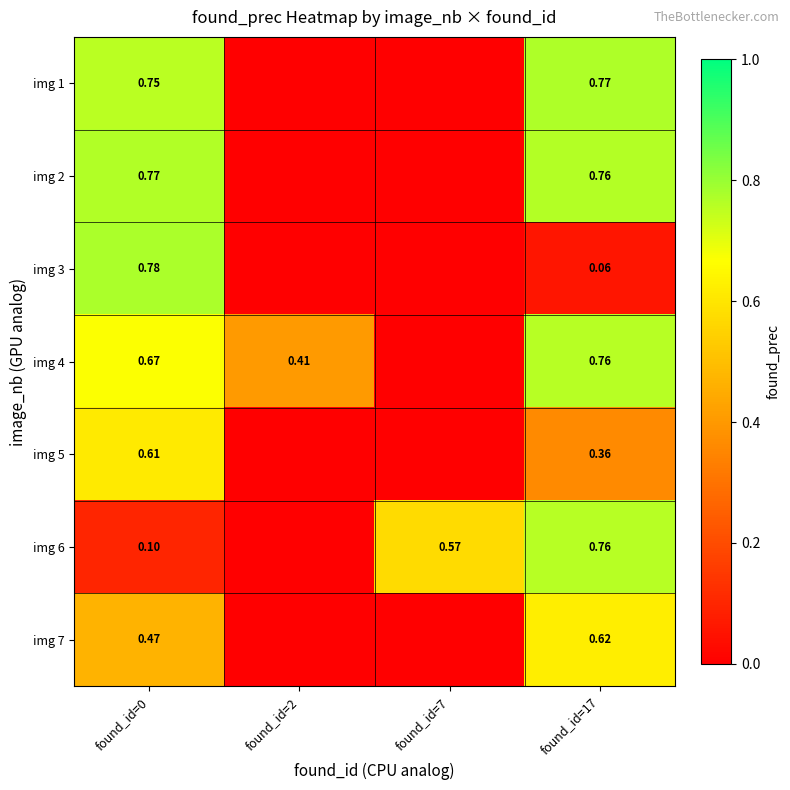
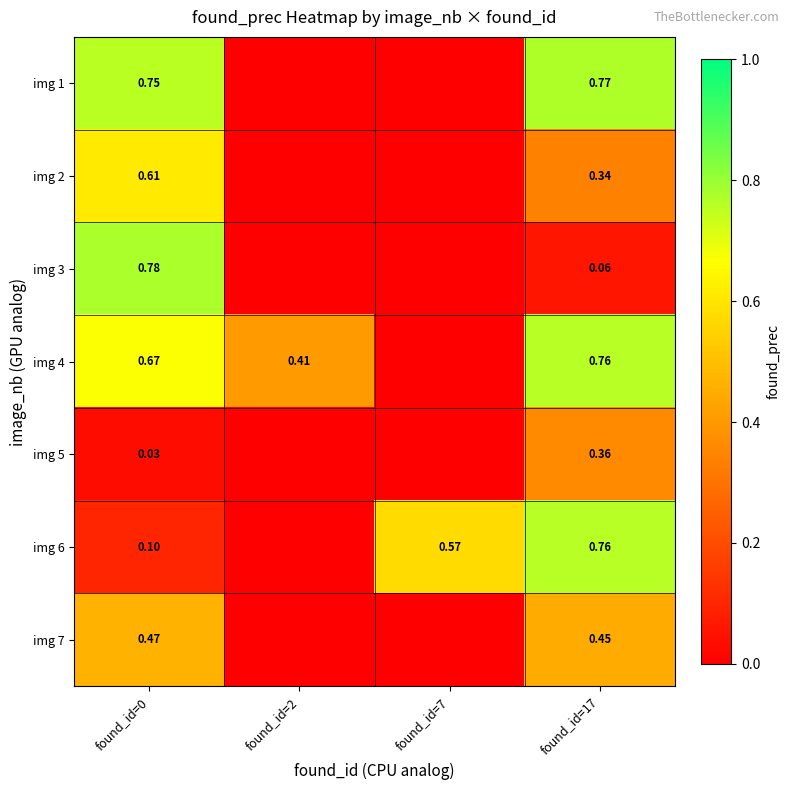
img 2, found_id=0: 0.77 -> 0.61
img 2, found_id=17: 0.76 -> 0.34
img 5, found_id=0: 0.61 -> 0.03
img 7, found_id=17: 0.62 -> 0.45
